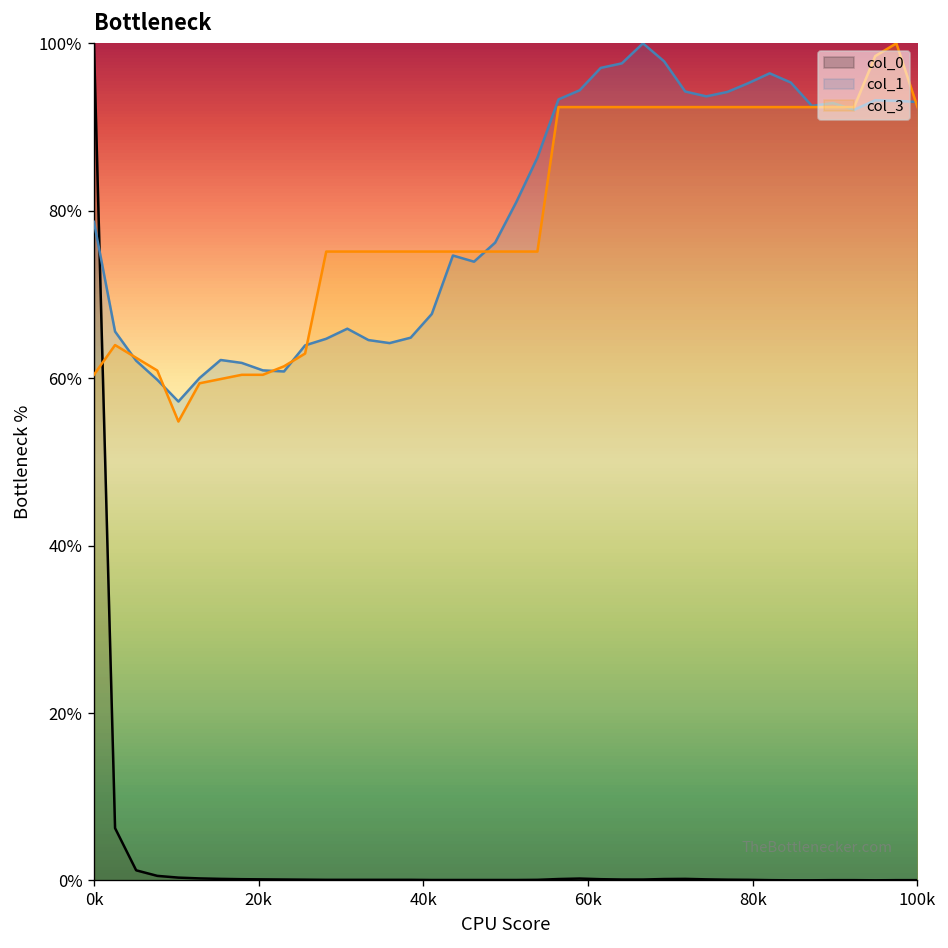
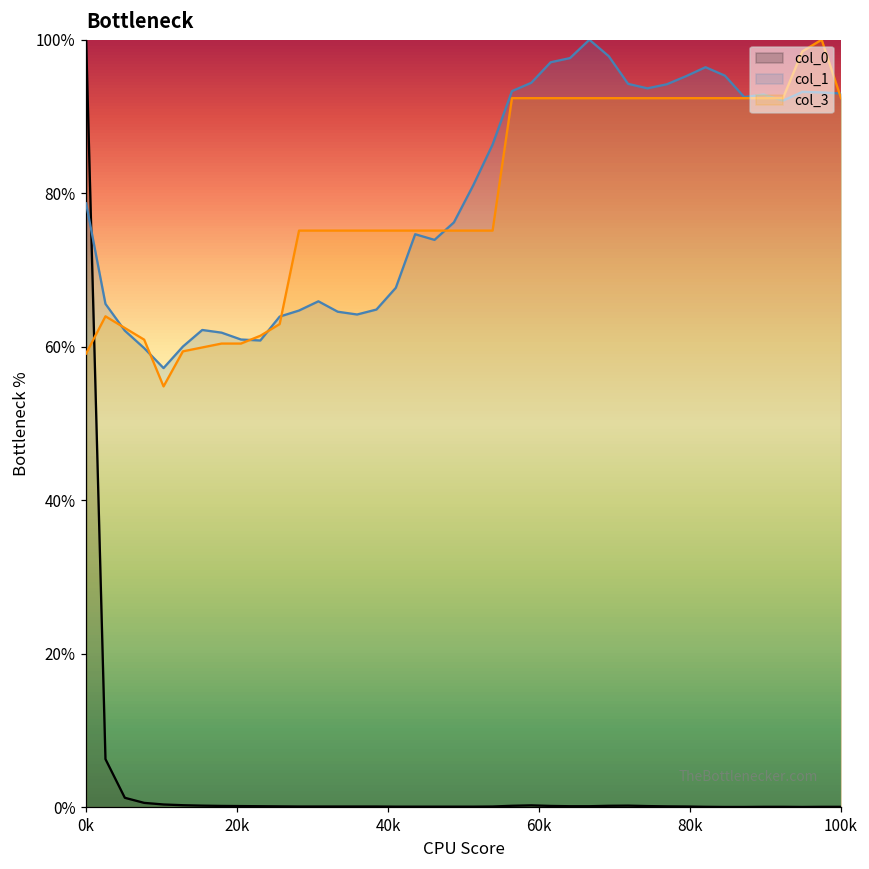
col_3, 0k: 60% -> 59%
